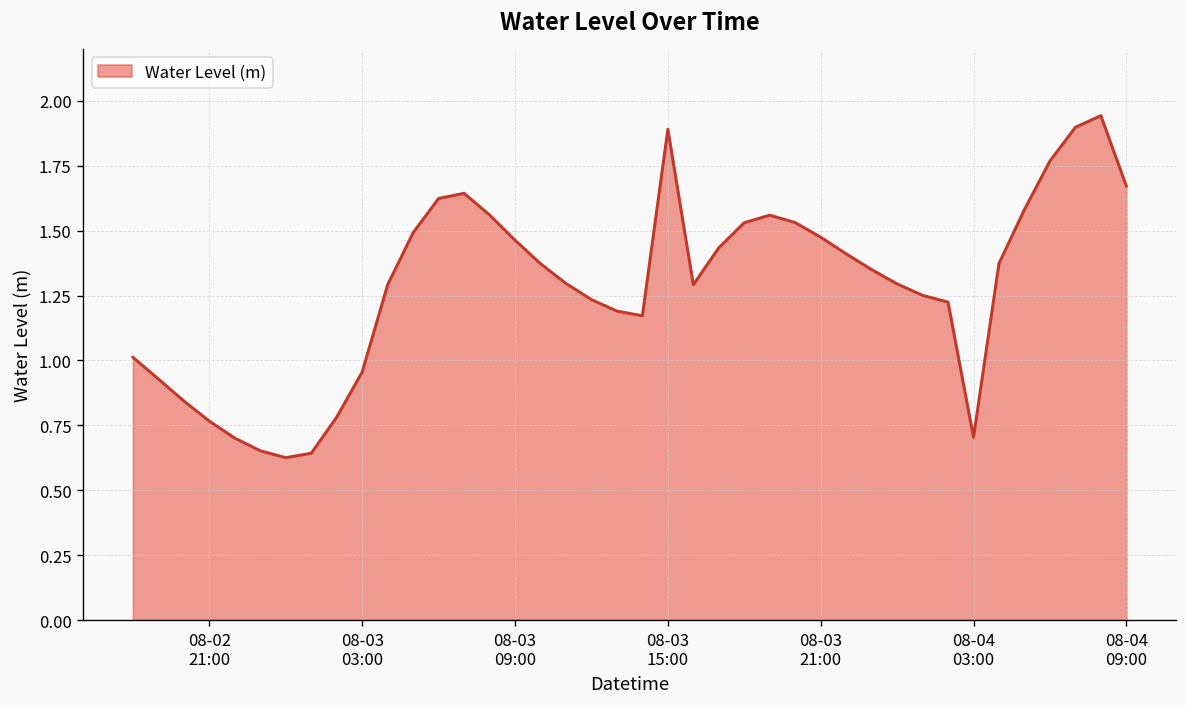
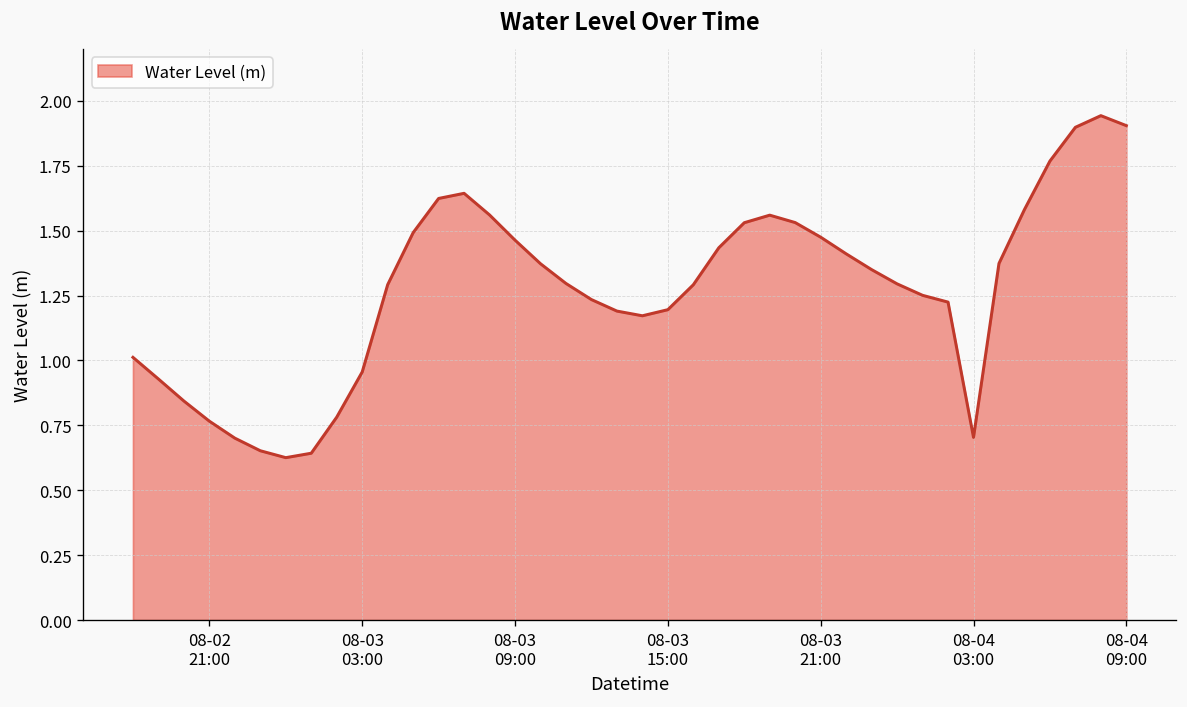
08-03 15:00: 1.89 -> 1.20
08-04 09:00: 1.67 -> 1.90
